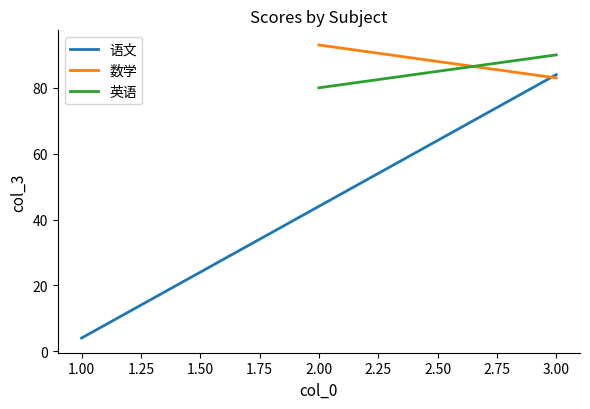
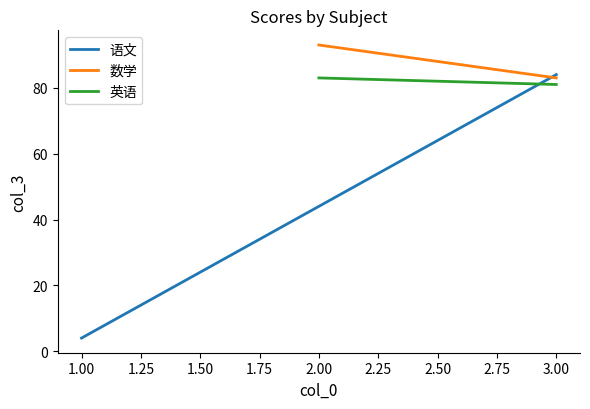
英语, 2.00: 80 -> 83
英语, 3.00: 90 -> 81
